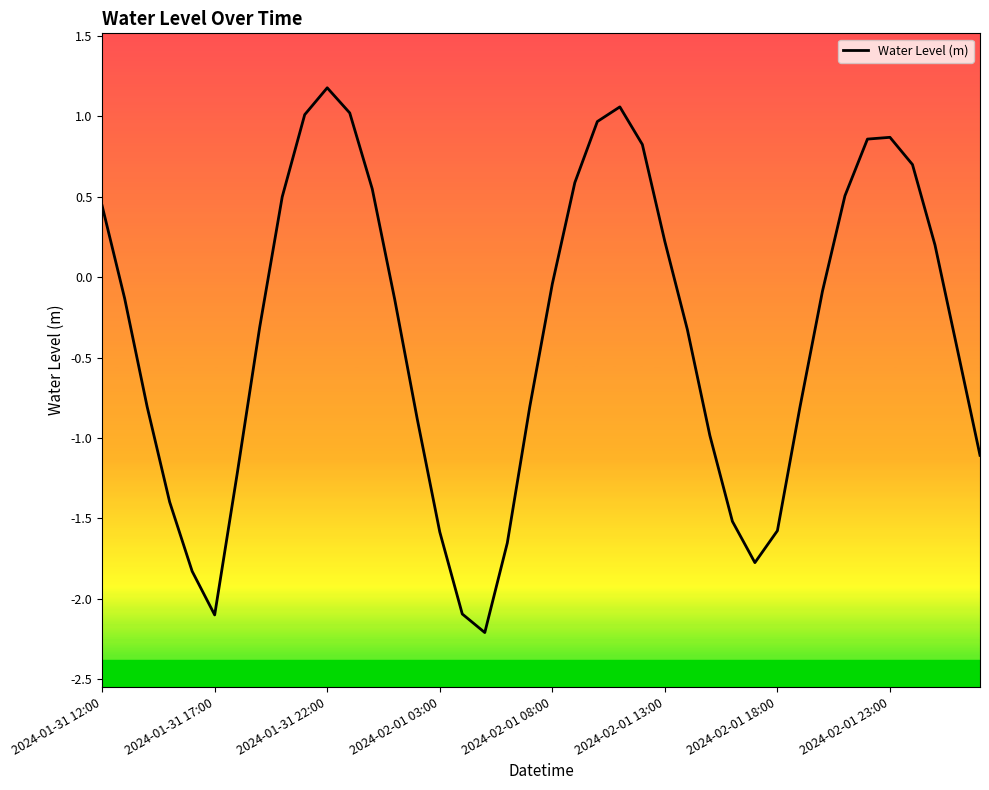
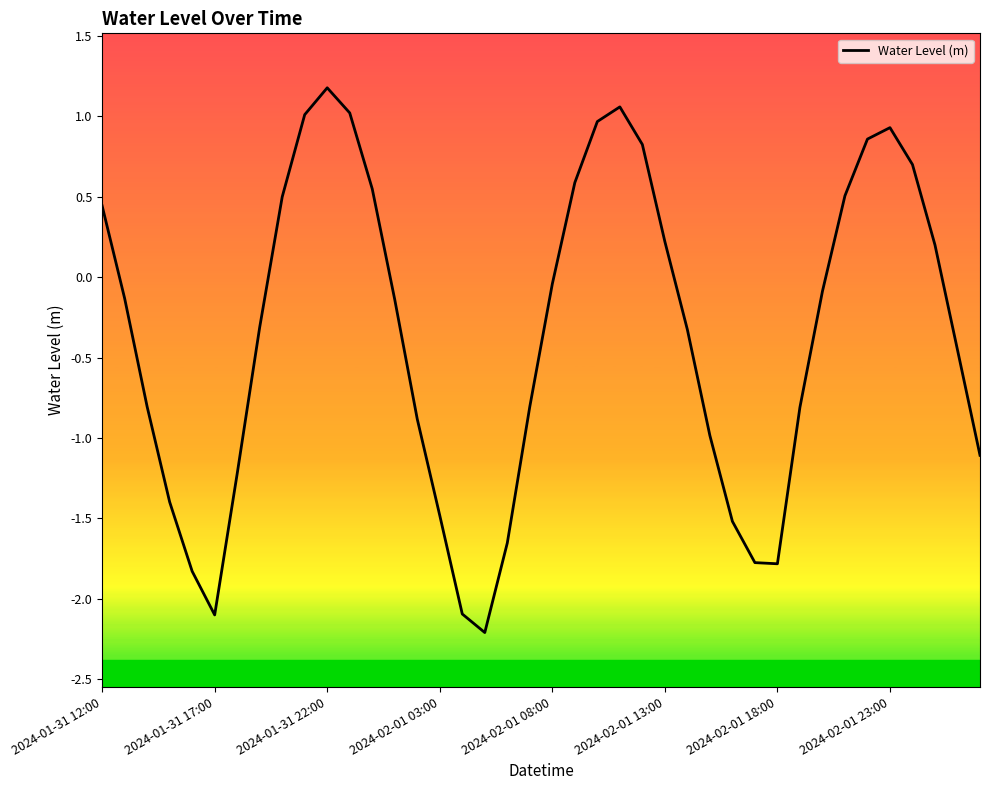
2024-02-01 03:00: -1.58 -> -1.48
2024-02-01 18:00: -1.58 -> -1.78
2024-02-01 23:00: 0.87 -> 0.93
